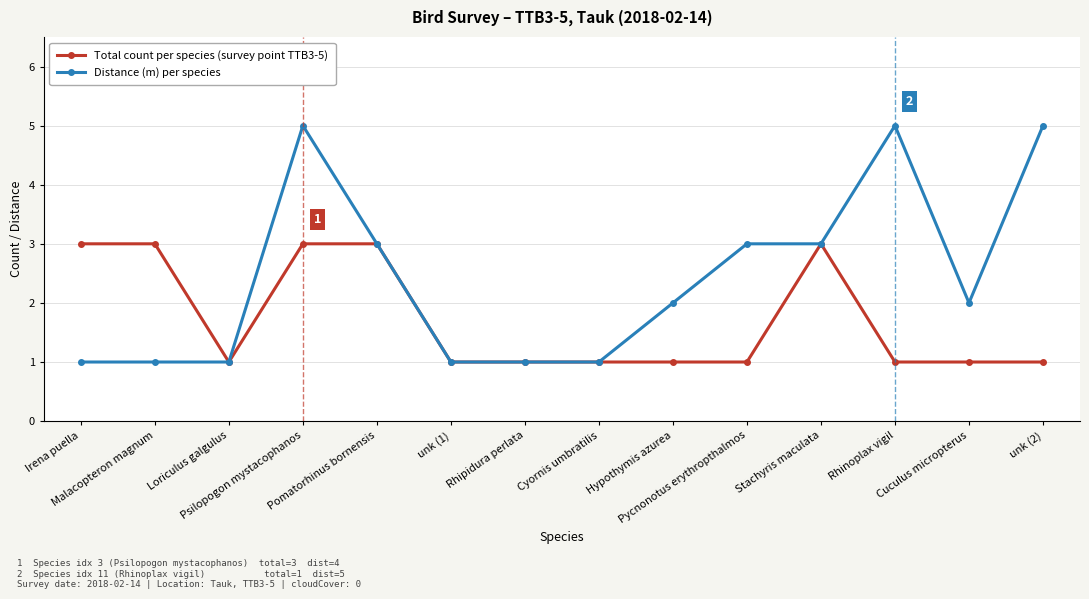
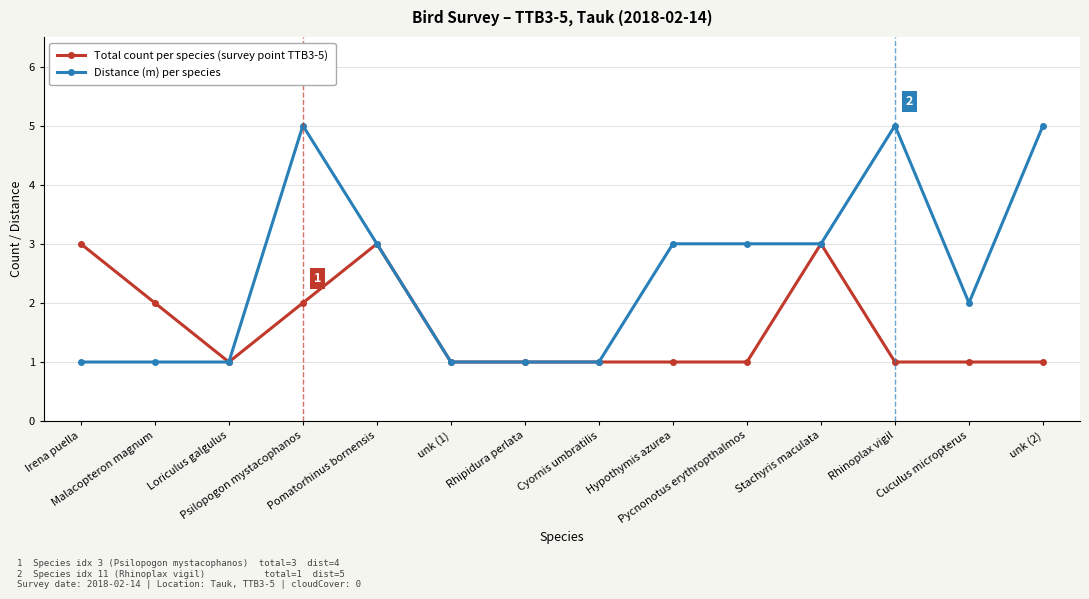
Total count per species (survey point TTB3-5), Malacopteron magnum: 3 -> 2
Total count per species (survey point TTB3-5), Psilopogon mystacophanos: 3 -> 2
Distance (m) per species, Hypothymis azurea: 2 -> 3
